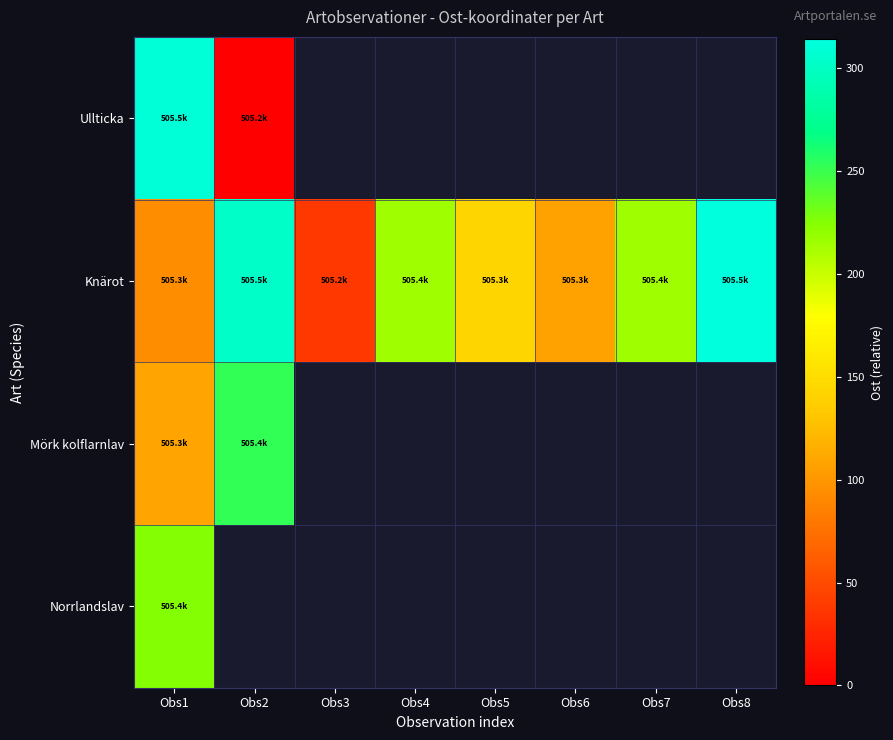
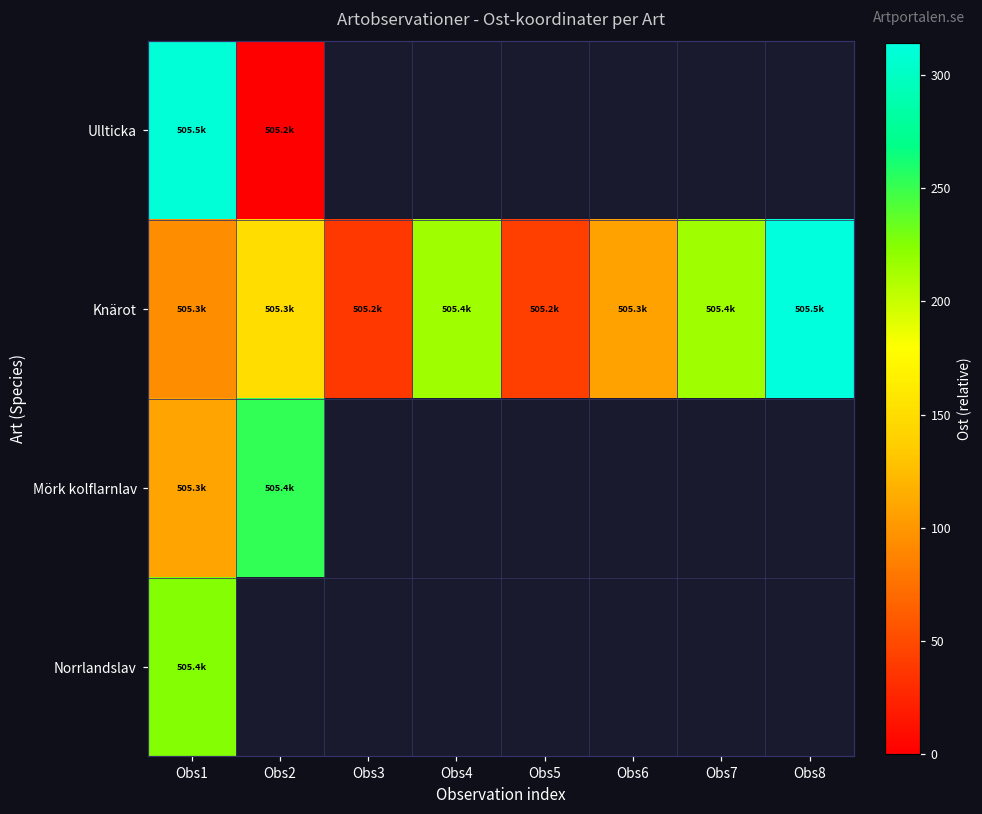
Knärot, Obs2: 505.5k -> 505.3k
Knärot, Obs5: 505.3k -> 505.2k
